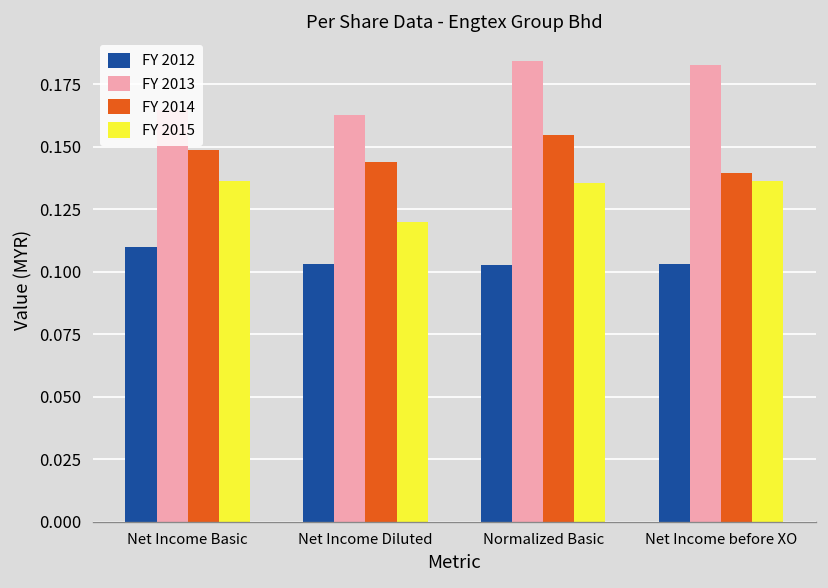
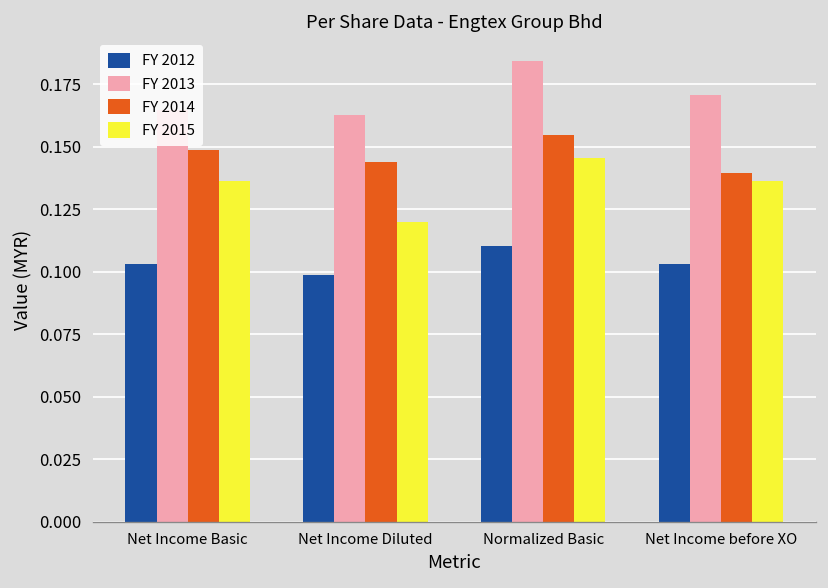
FY 2012, Net Income Basic: 0.110 -> 0.103
FY 2012, Net Income Diluted: 0.103 -> 0.099
FY 2012, Normalized Basic: 0.102 -> 0.110
FY 2015, Normalized Basic: 0.136 -> 0.146
FY 2013, Net Income before XO: 0.183 -> 0.171
